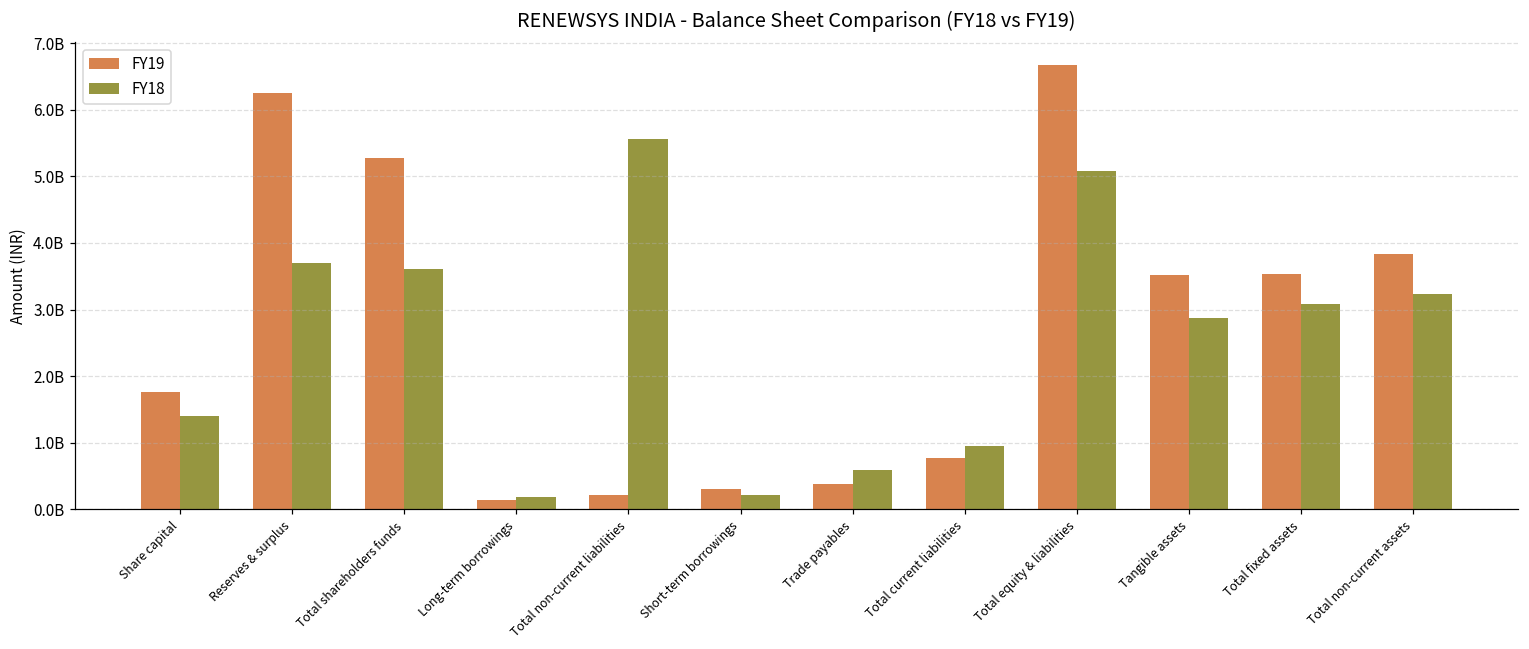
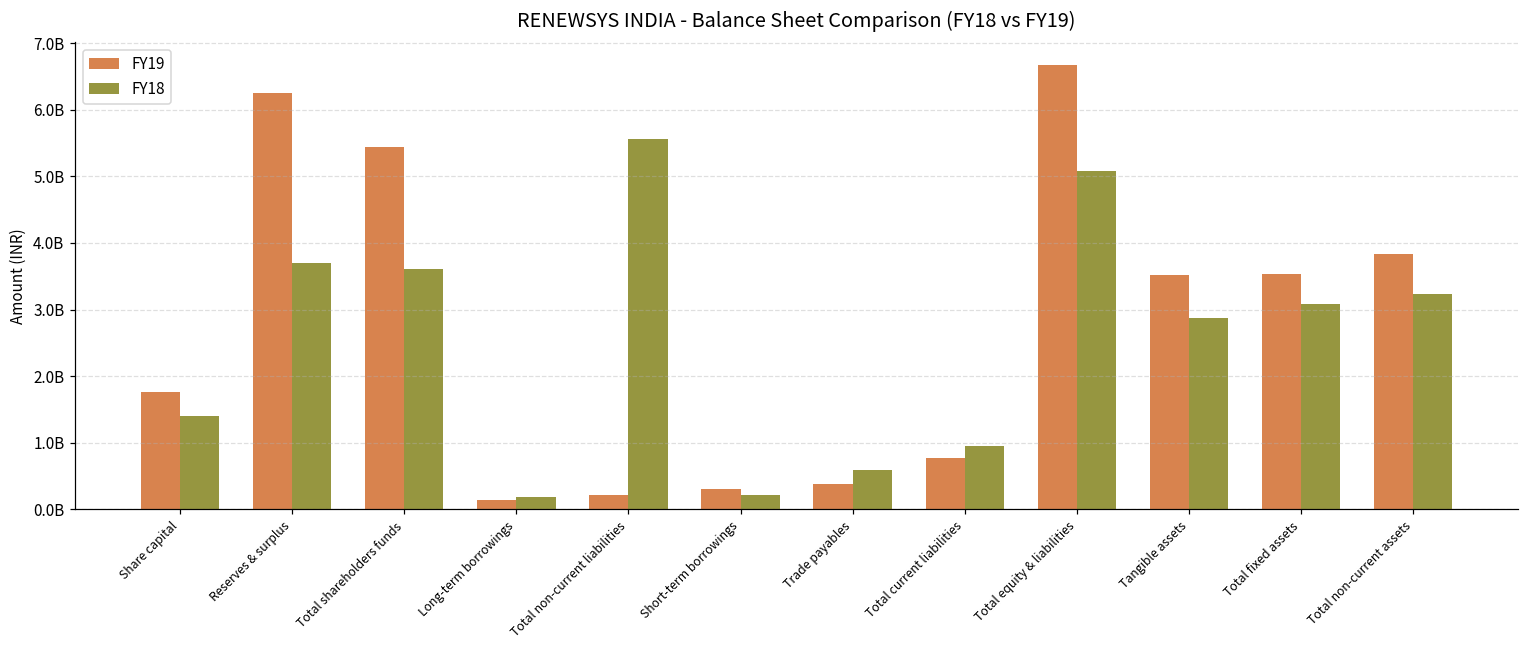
FY19, Total shareholders funds: 5300000000 -> 5400000000
